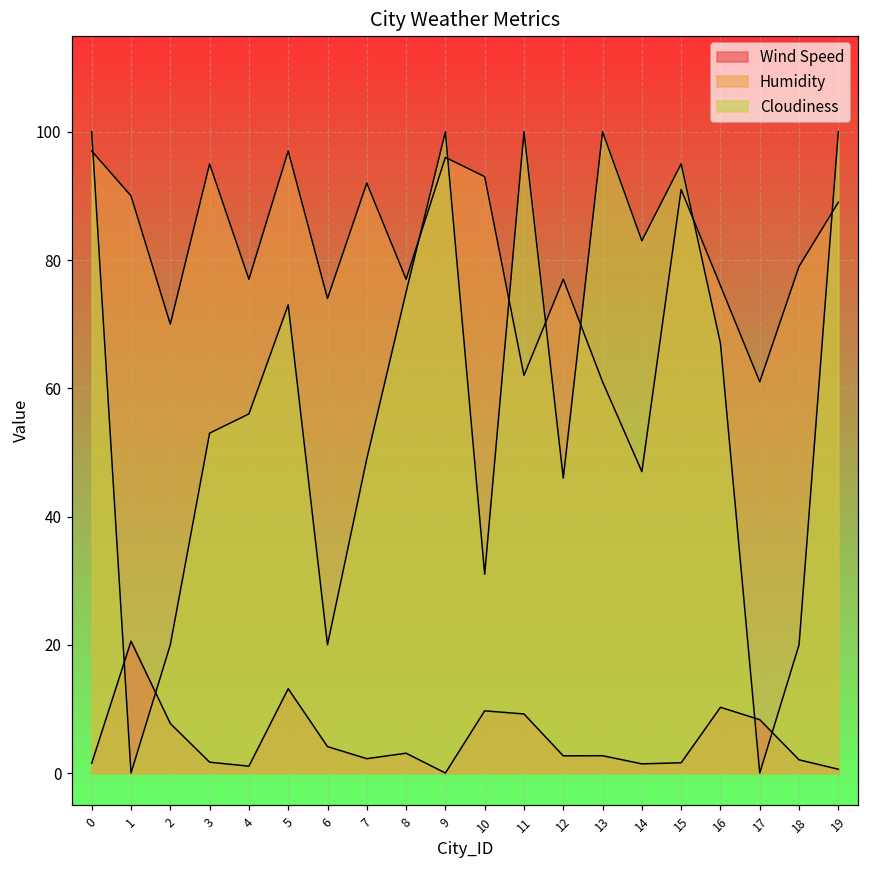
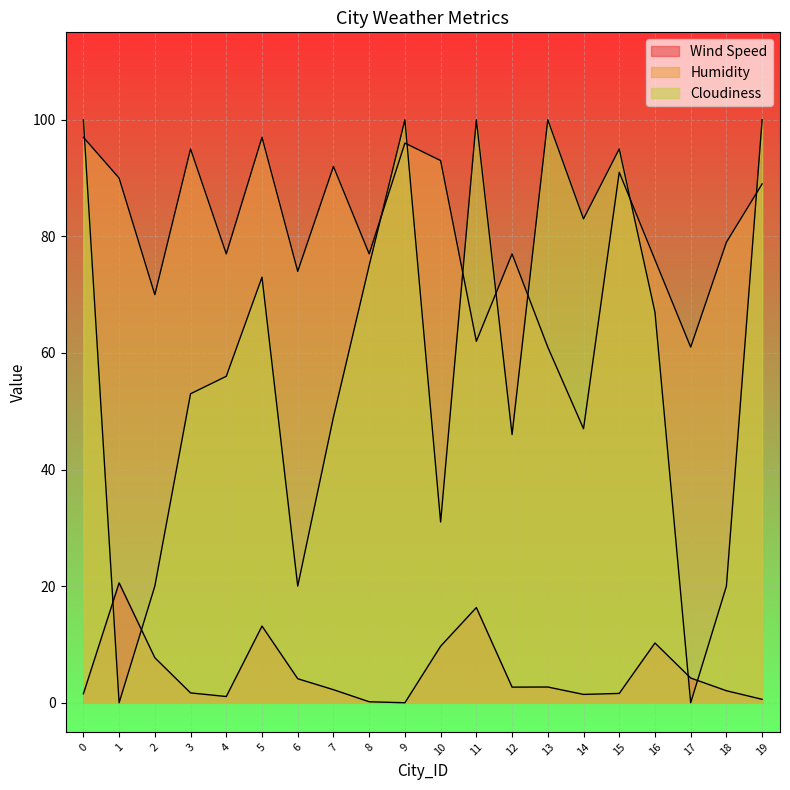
Wind Speed, 8: 3 -> 0
Wind Speed, 11: 9 -> 16
Wind Speed, 17: 8 -> 4
